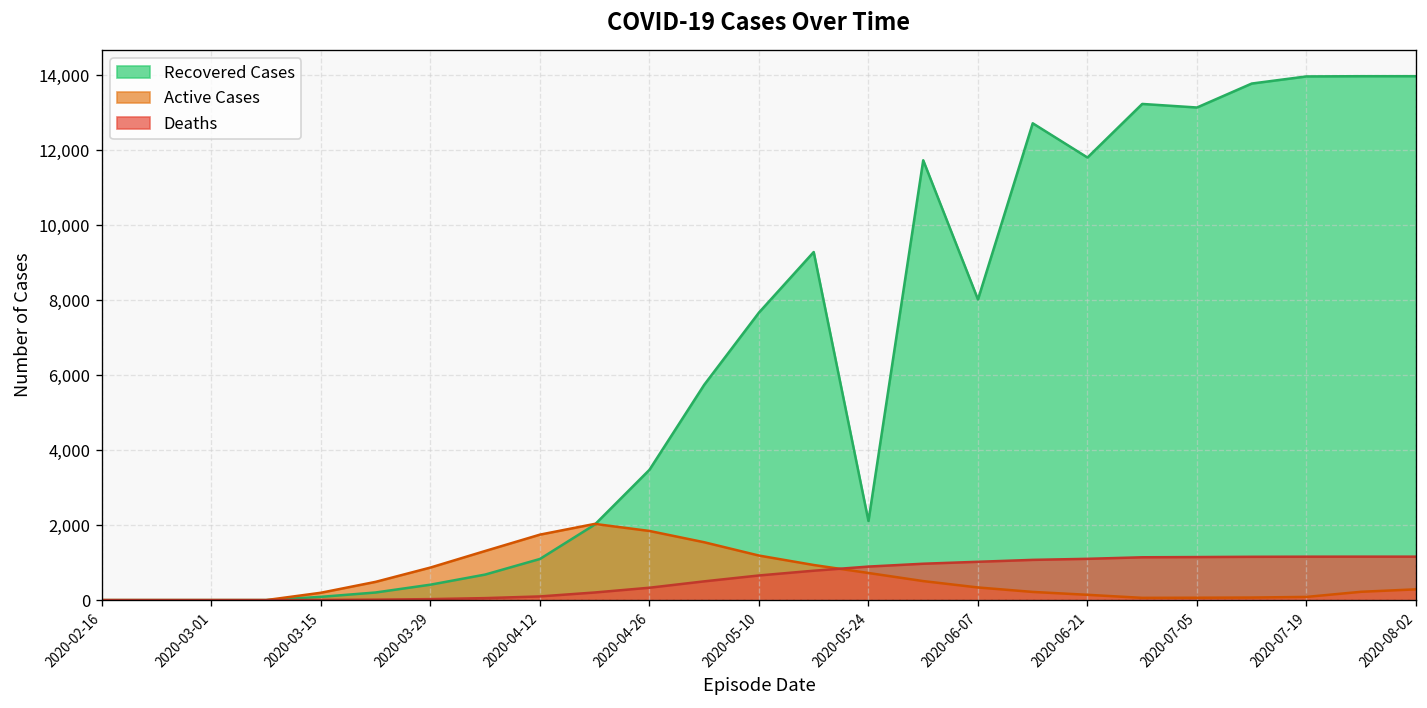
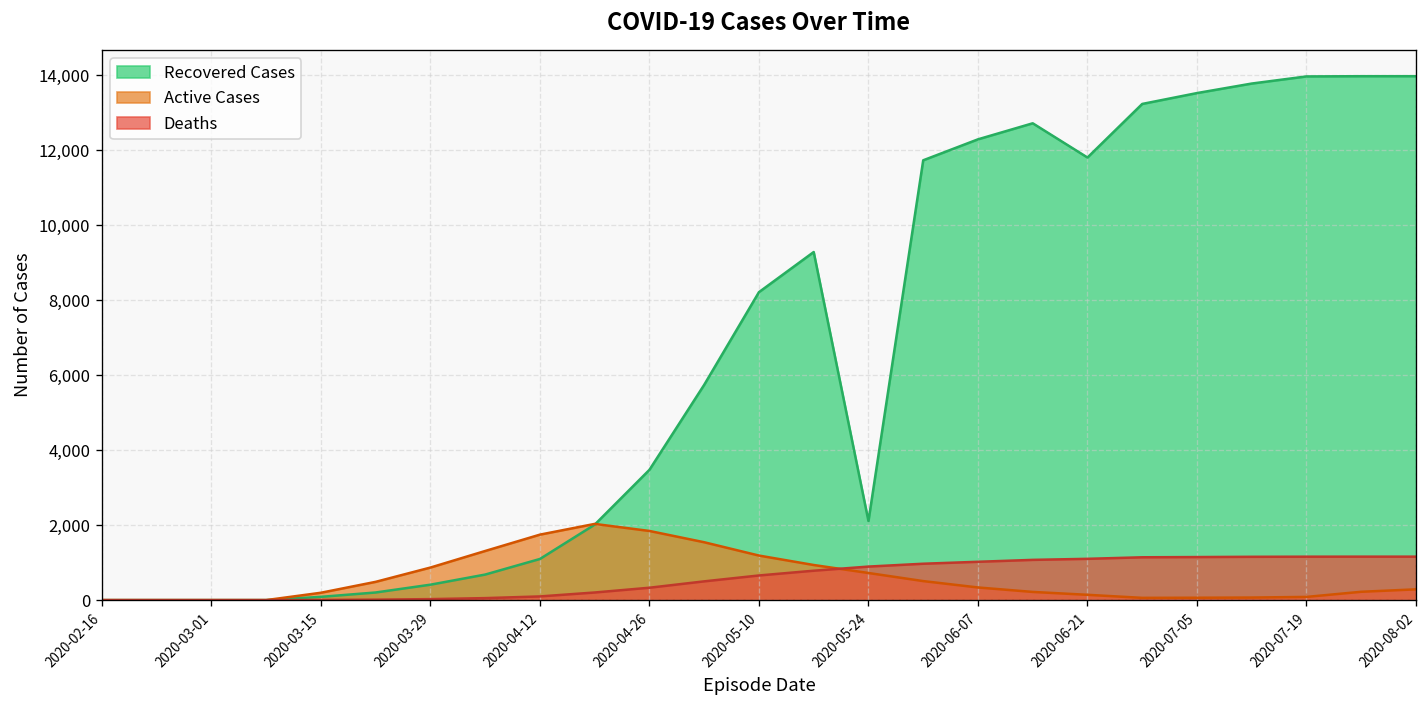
Recovered Cases, 2020-05-10: 7,700 -> 8,200
Recovered Cases, 2020-06-07: 8,000 -> 12,300
Recovered Cases, 2020-07-05: 13,100 -> 13,500
